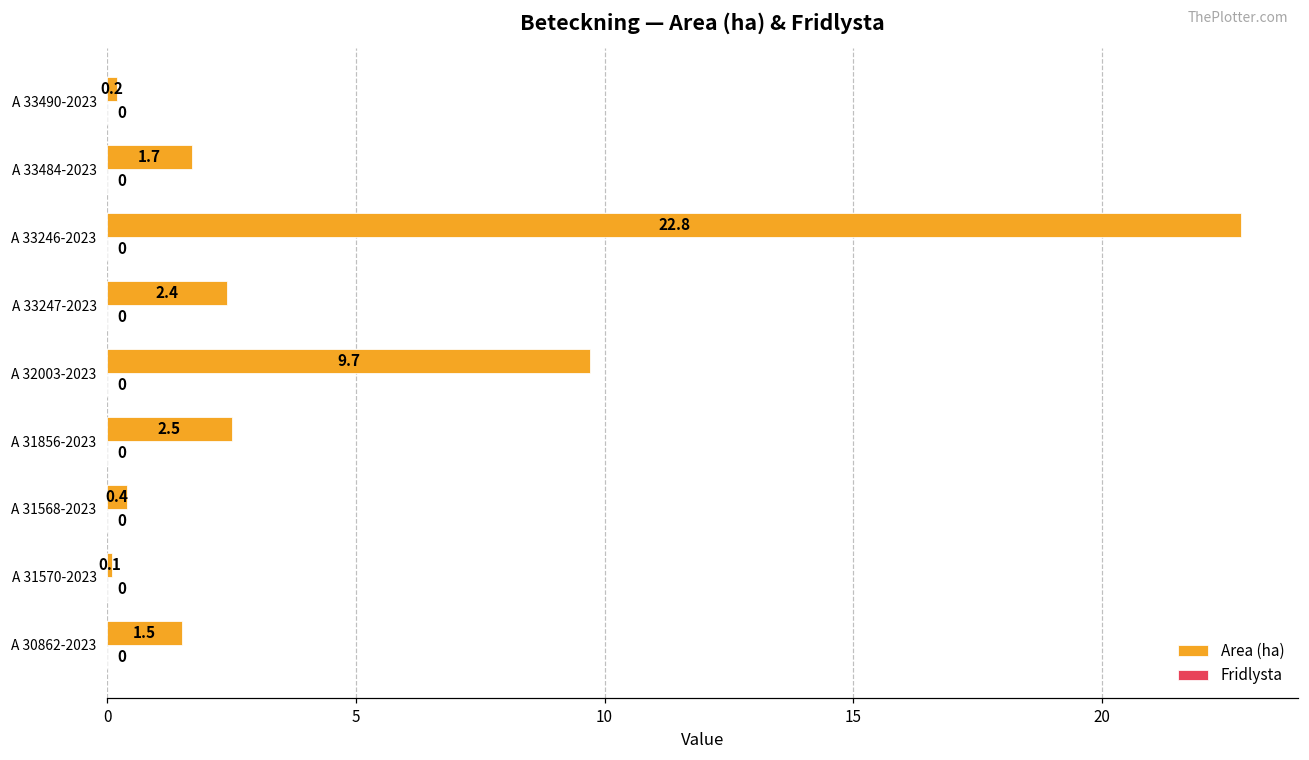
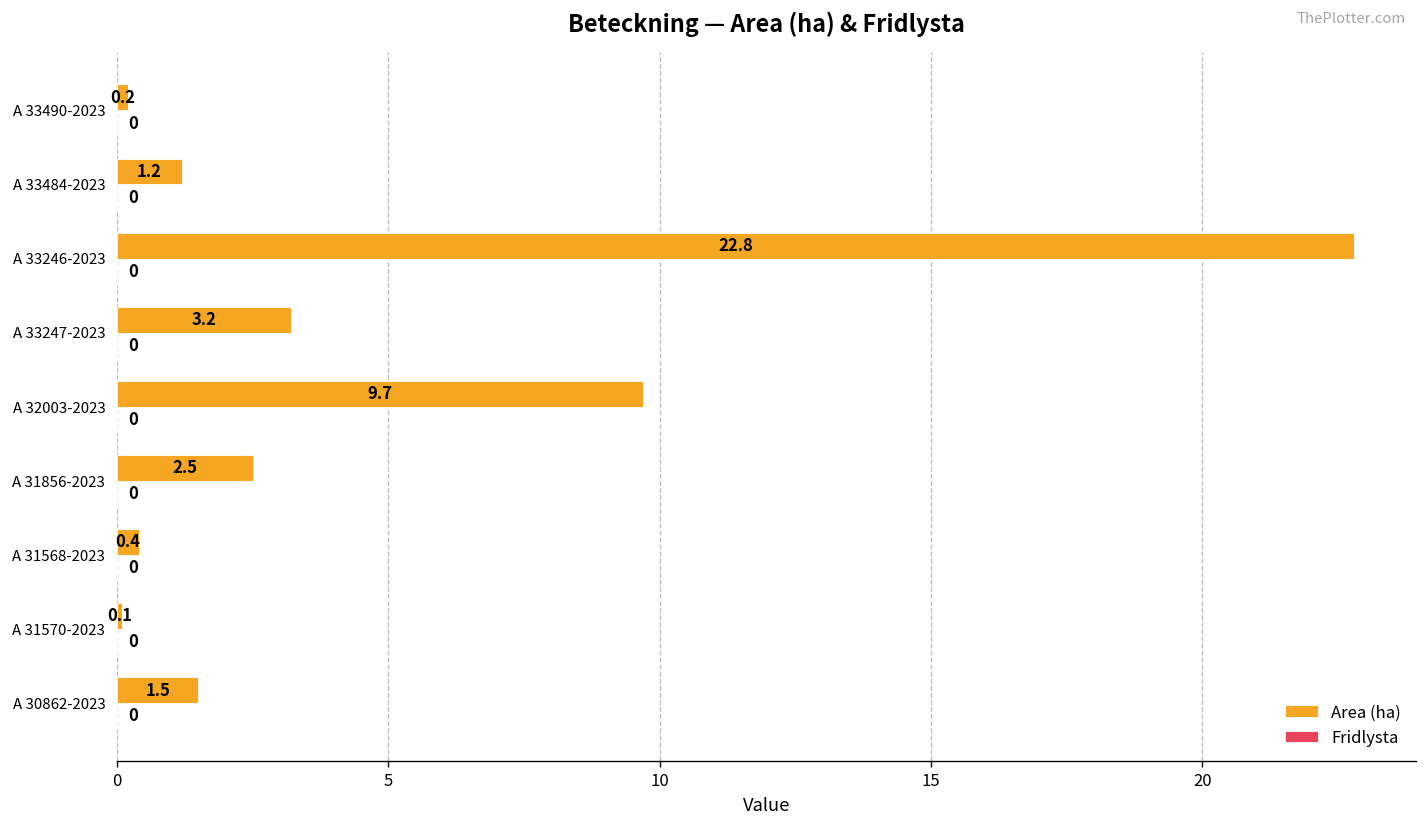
Area (ha), A 33484-2023: 1.7 -> 1.2
Area (ha), A 33247-2023: 2.4 -> 3.2
